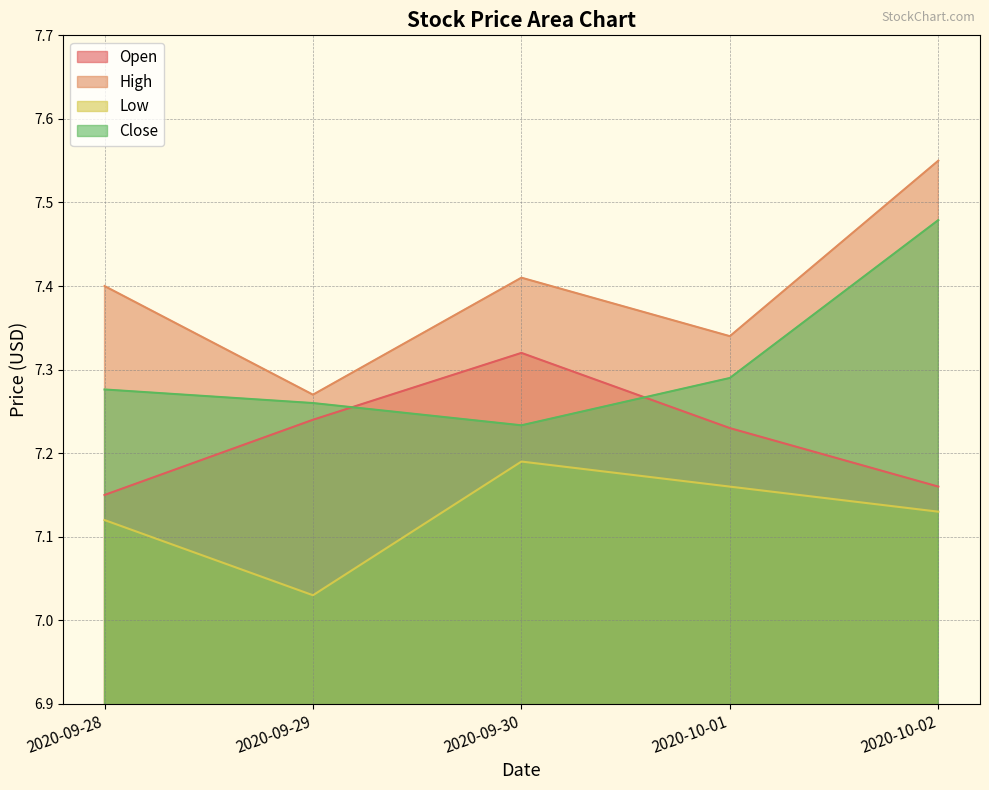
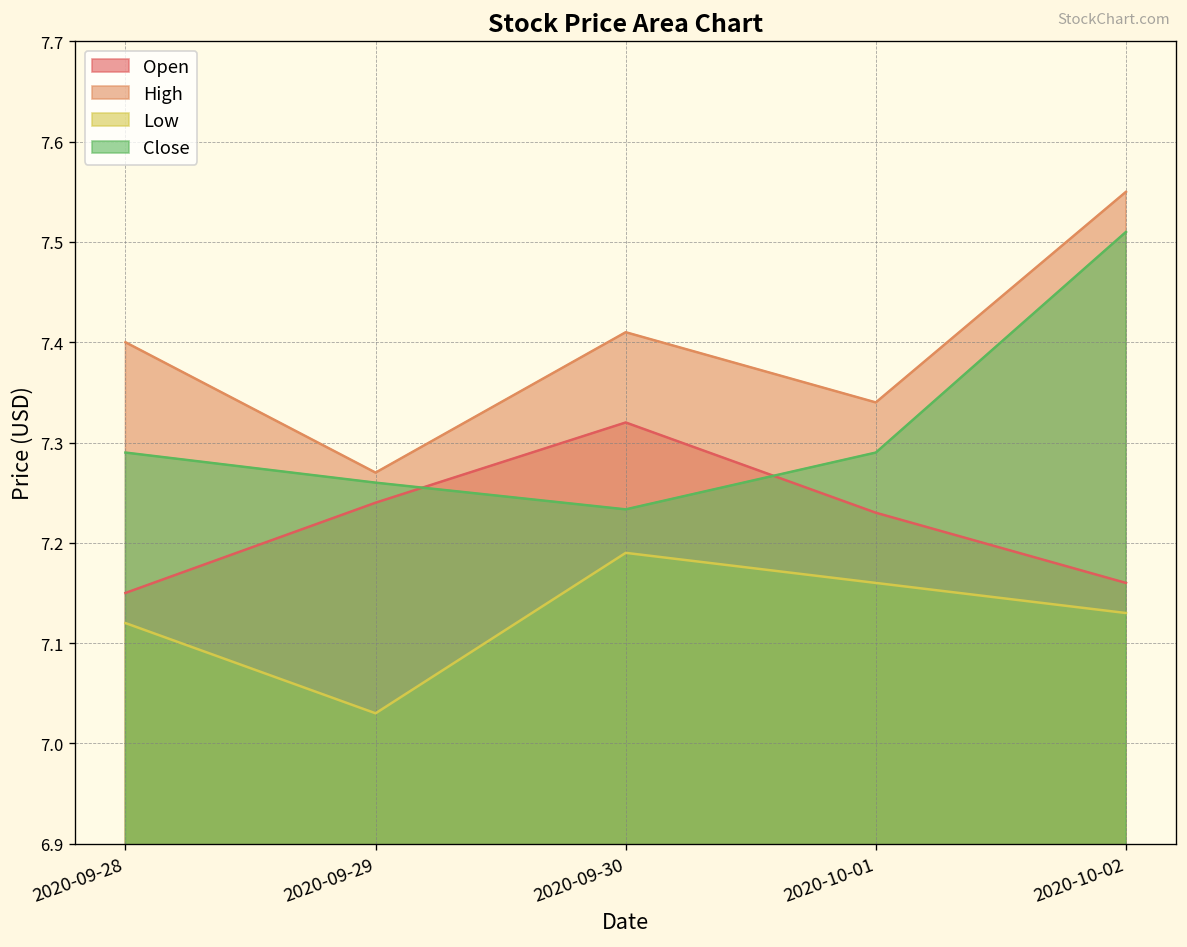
Close, 2020-09-28: 7.28 -> 7.29
Close, 2020-10-02: 7.48 -> 7.51
